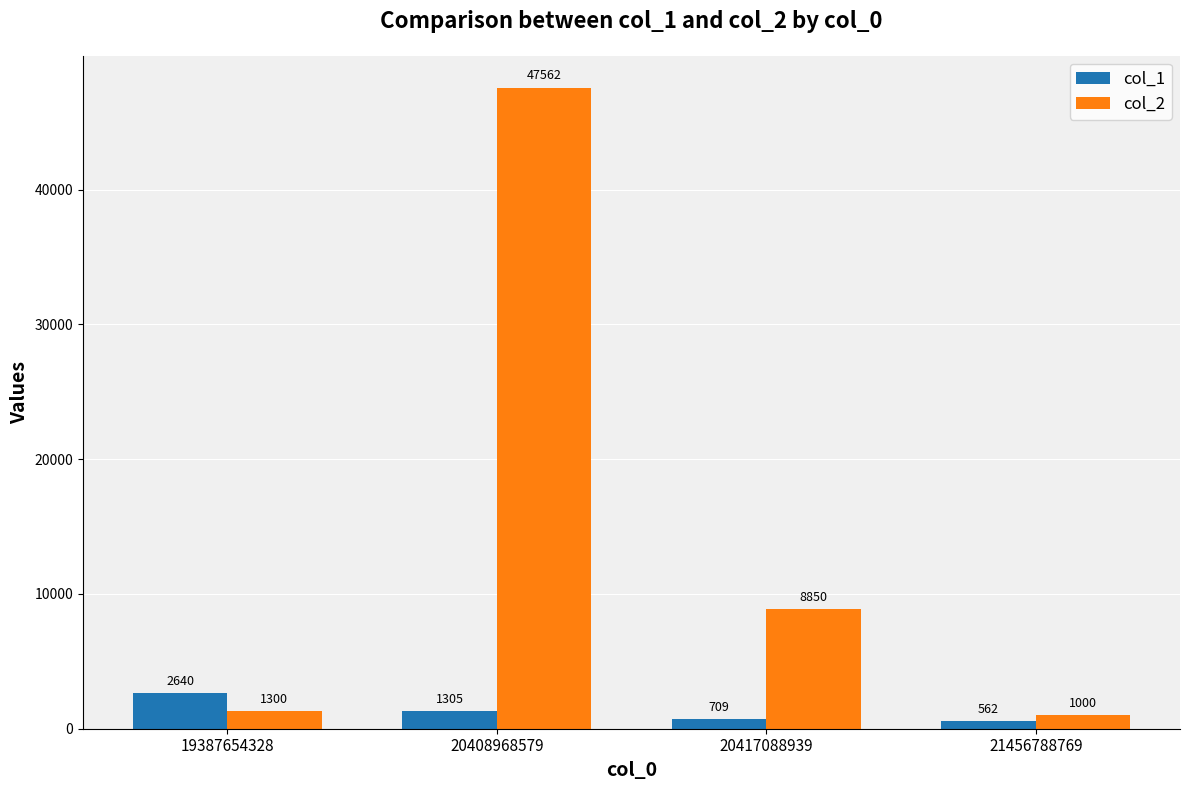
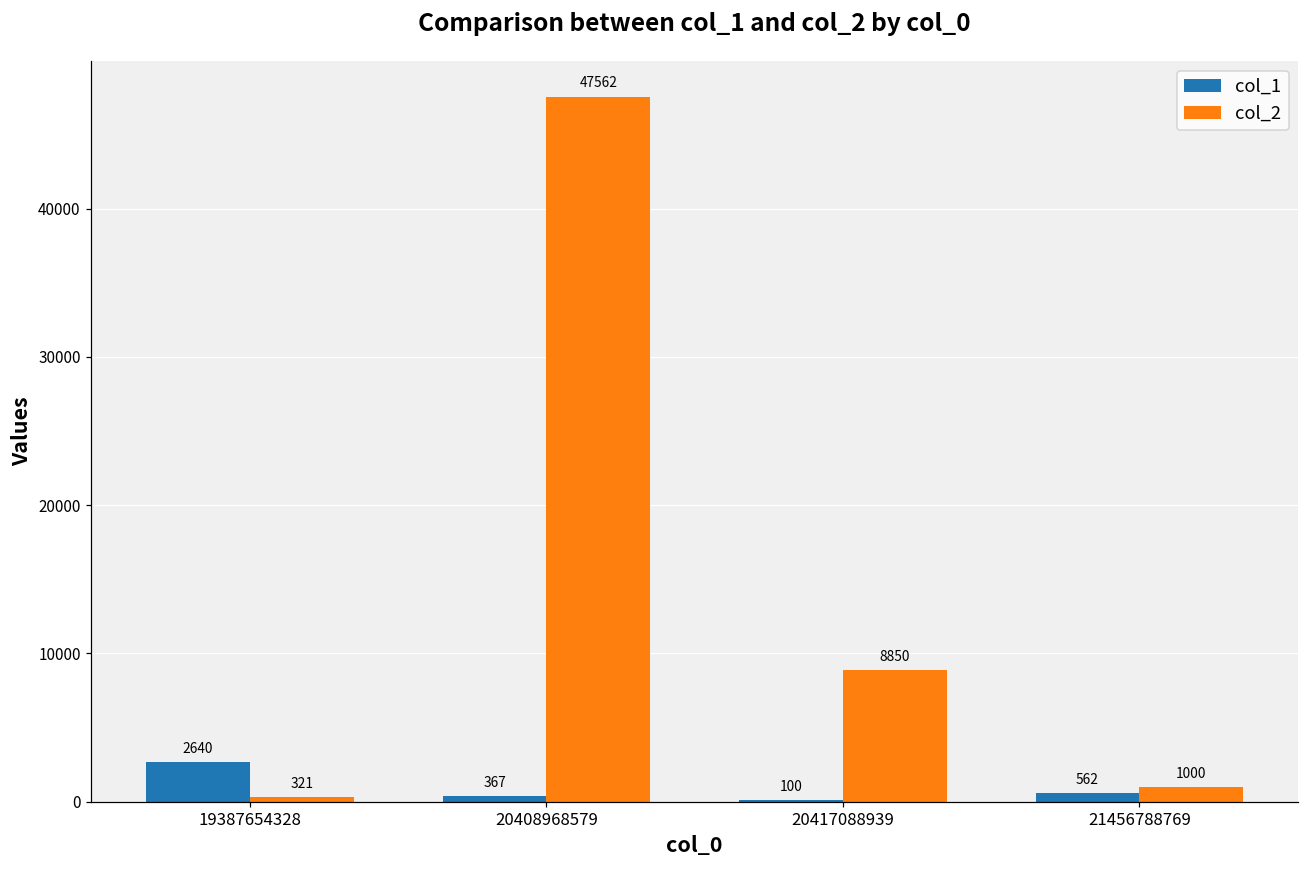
col_2, 19387654328: 1300 -> 321
col_1, 20408968579: 1305 -> 367
col_1, 20417088939: 709 -> 100
